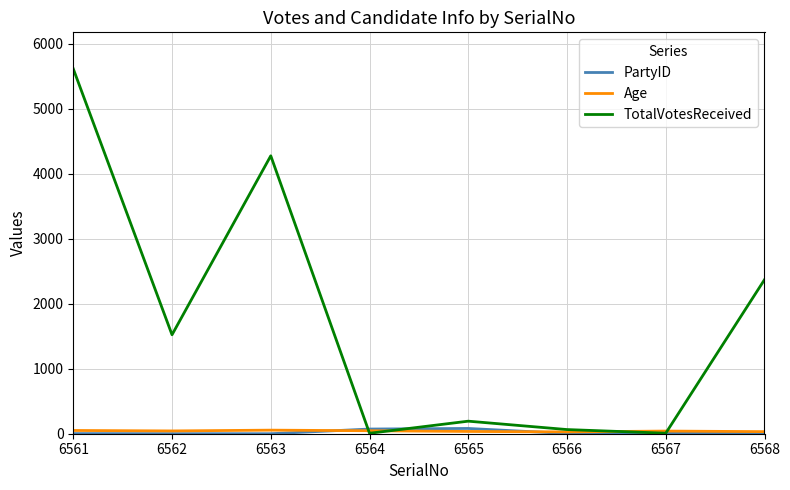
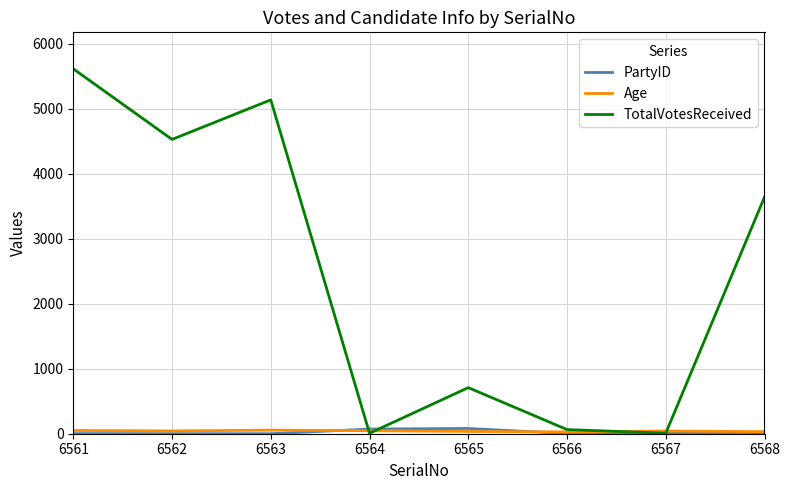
TotalVotesReceived, 6562: 1500 -> 4500
TotalVotesReceived, 6563: 4300 -> 5100
TotalVotesReceived, 6565: 200 -> 700
TotalVotesReceived, 6568: 2400 -> 3600
